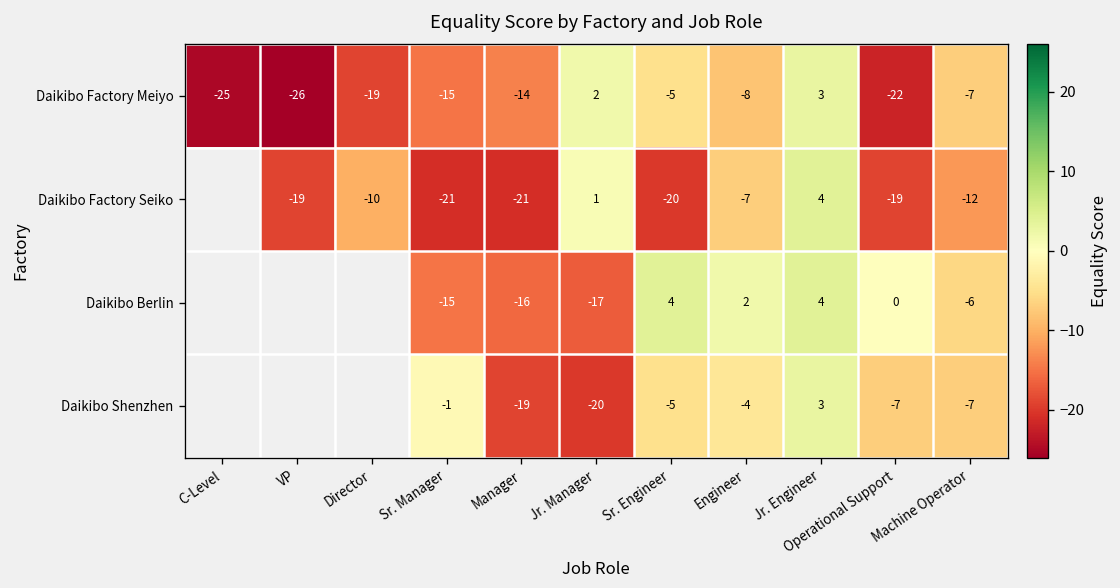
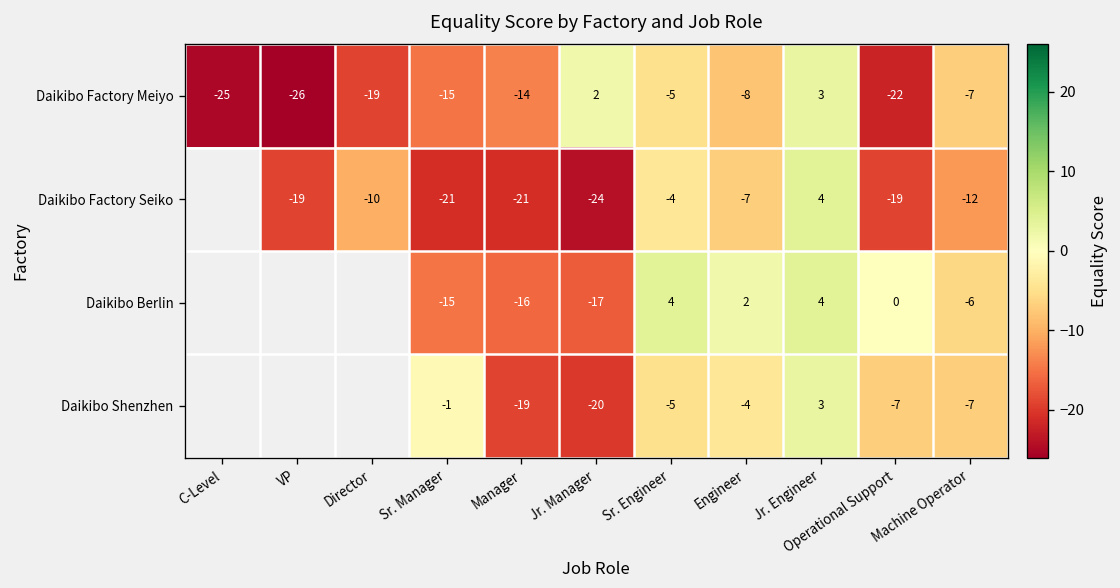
Daikibo Factory Seiko, Jr. Manager: 1 -> -24
Daikibo Factory Seiko, Sr. Engineer: -20 -> -4
